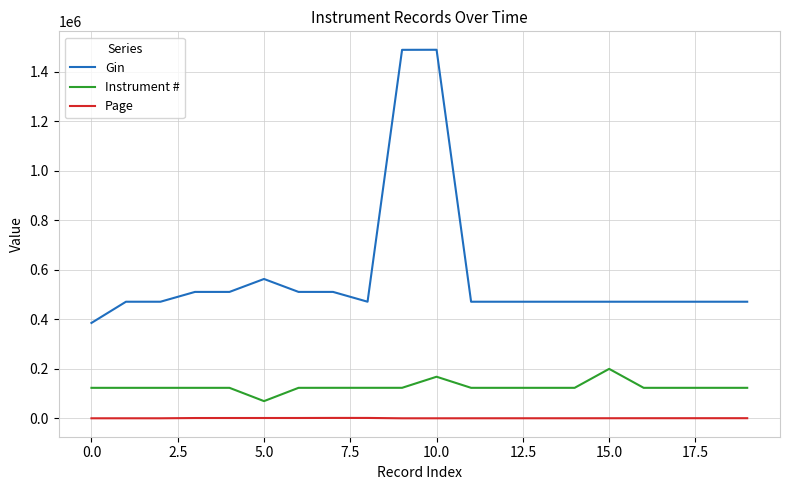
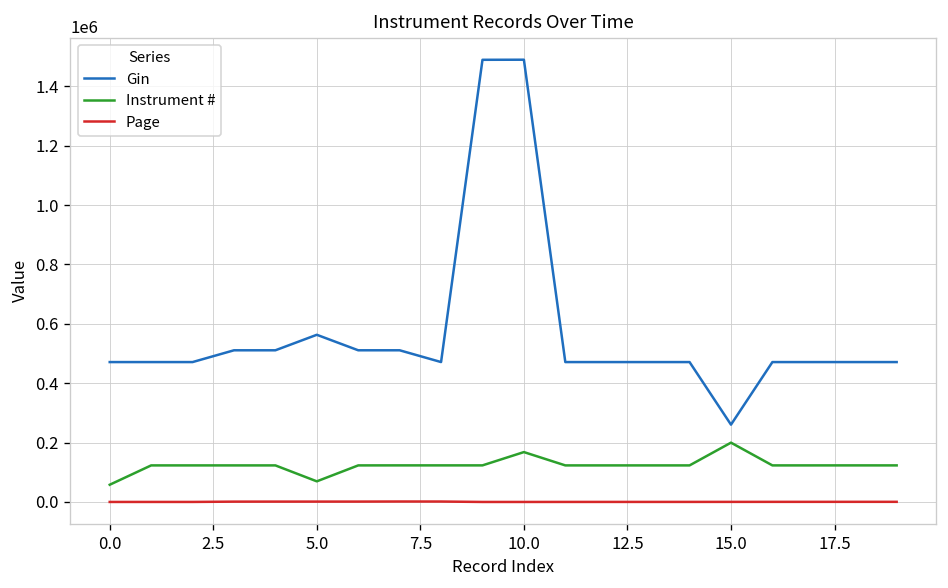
Gin, 0.0: 390000 -> 470000
Instrument #, 0.0: 120000 -> 60000
Gin, 15.0: 470000 -> 260000
